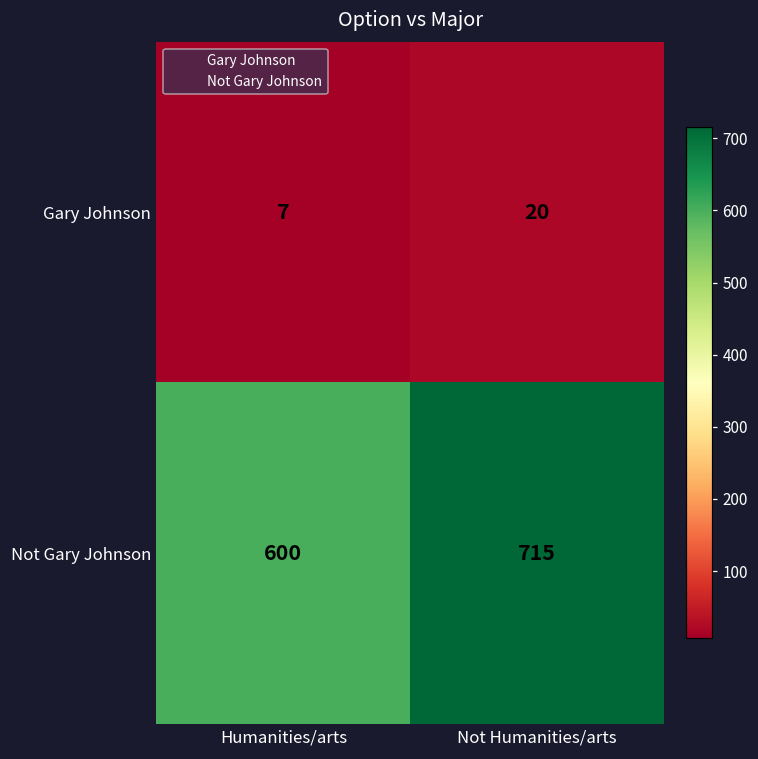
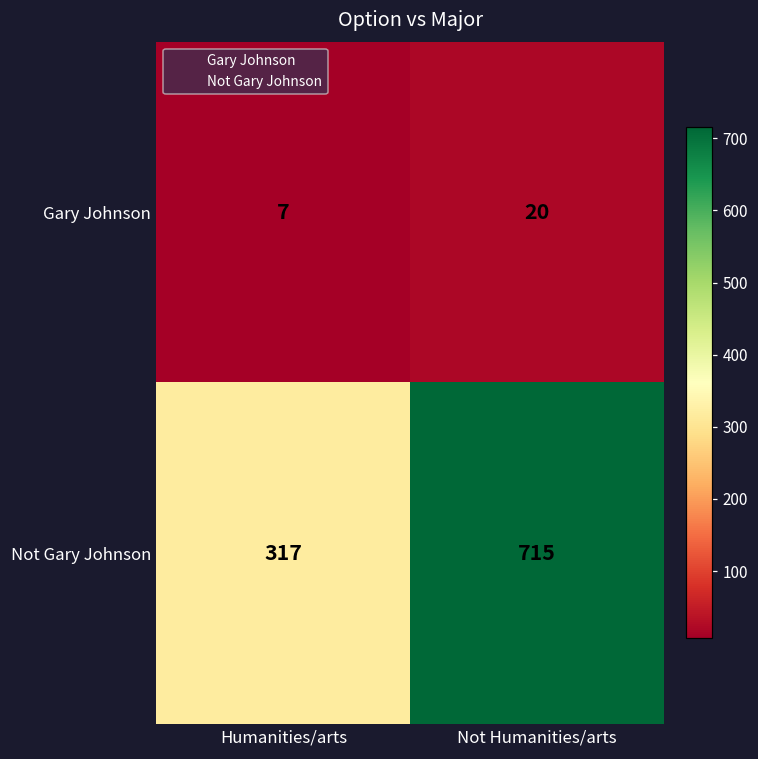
Not Gary Johnson, Humanities/arts: 600 -> 317
